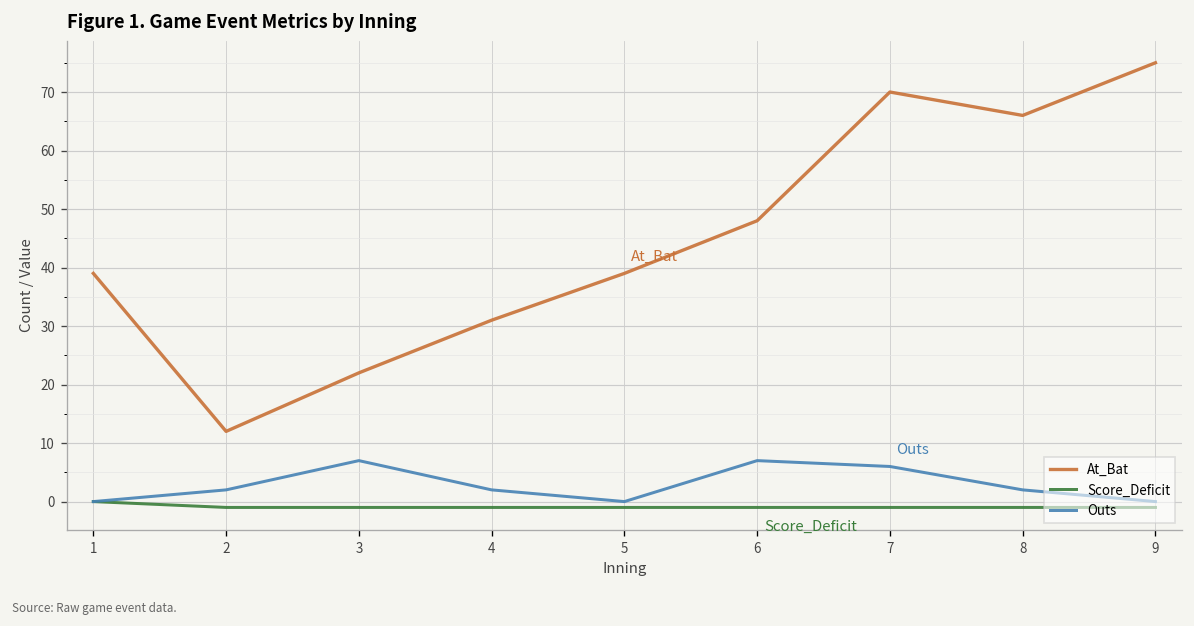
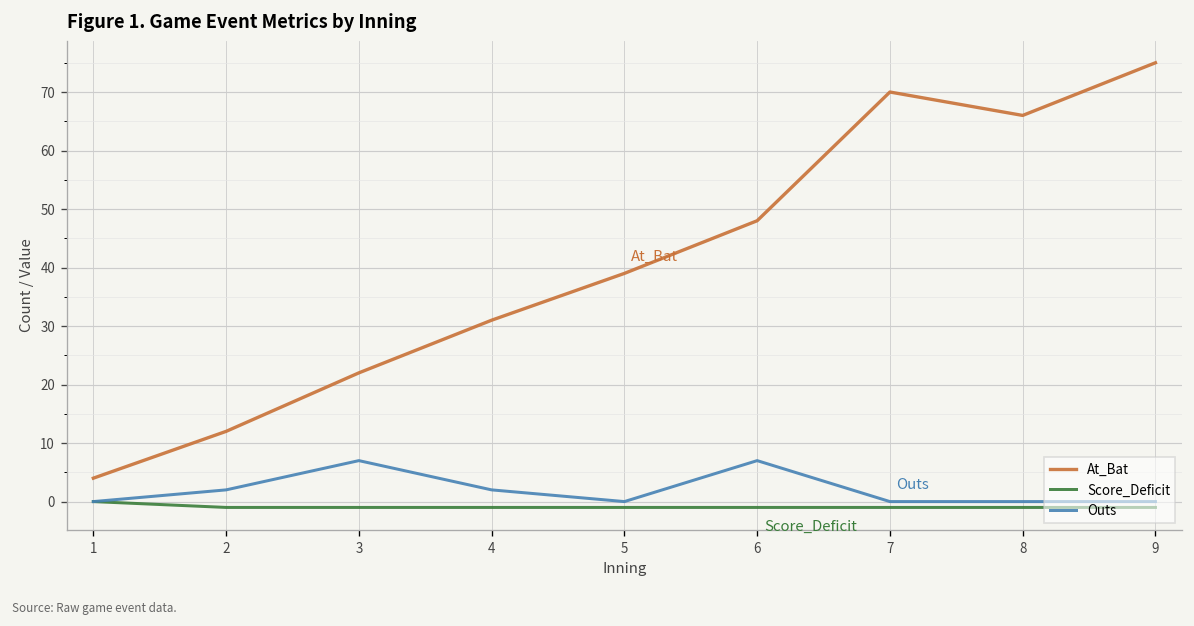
At_Bat, 1: 39 -> 4
Outs, 7: 6 -> 0
Outs, 8: 2 -> 0
